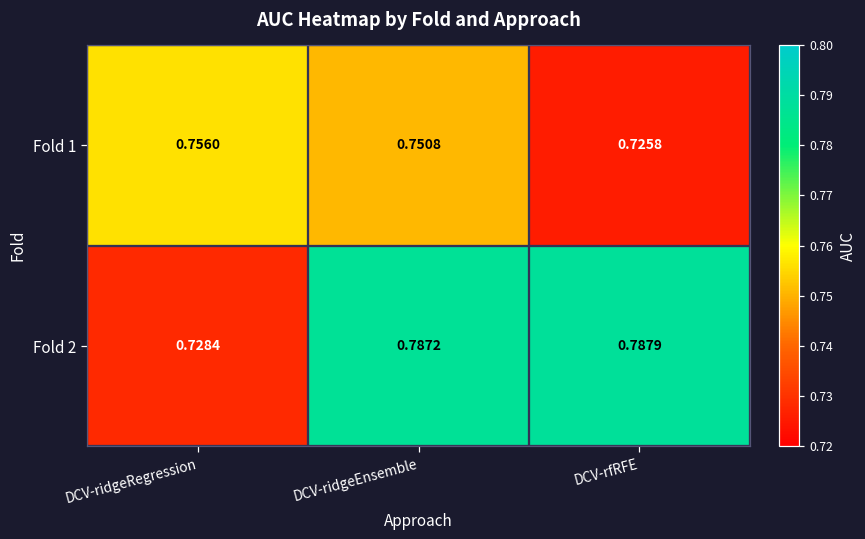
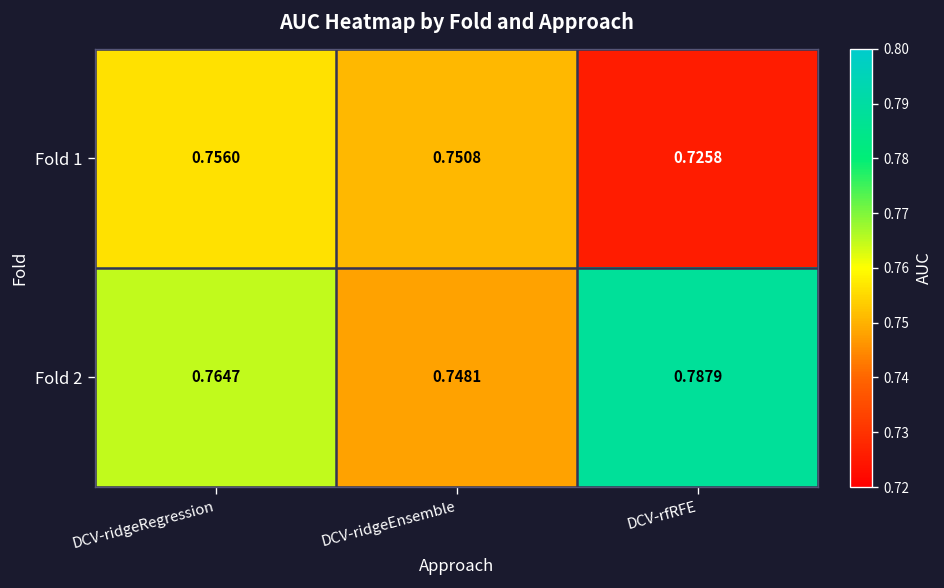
Fold 2, DCV-ridgeRegression: 0.7284 -> 0.7647
Fold 2, DCV-ridgeEnsemble: 0.7872 -> 0.7481
